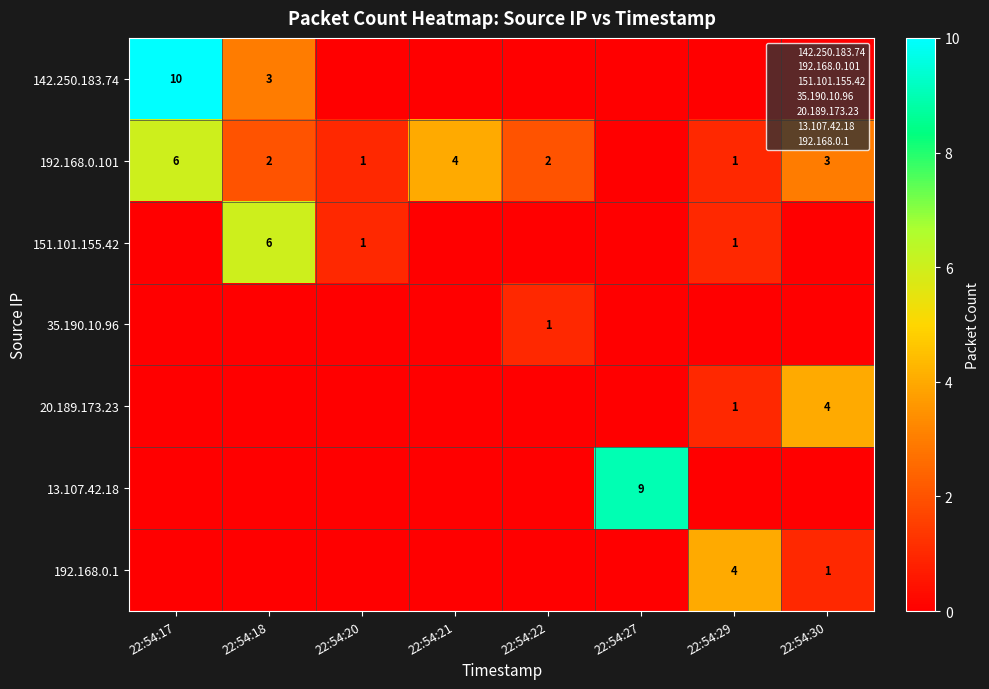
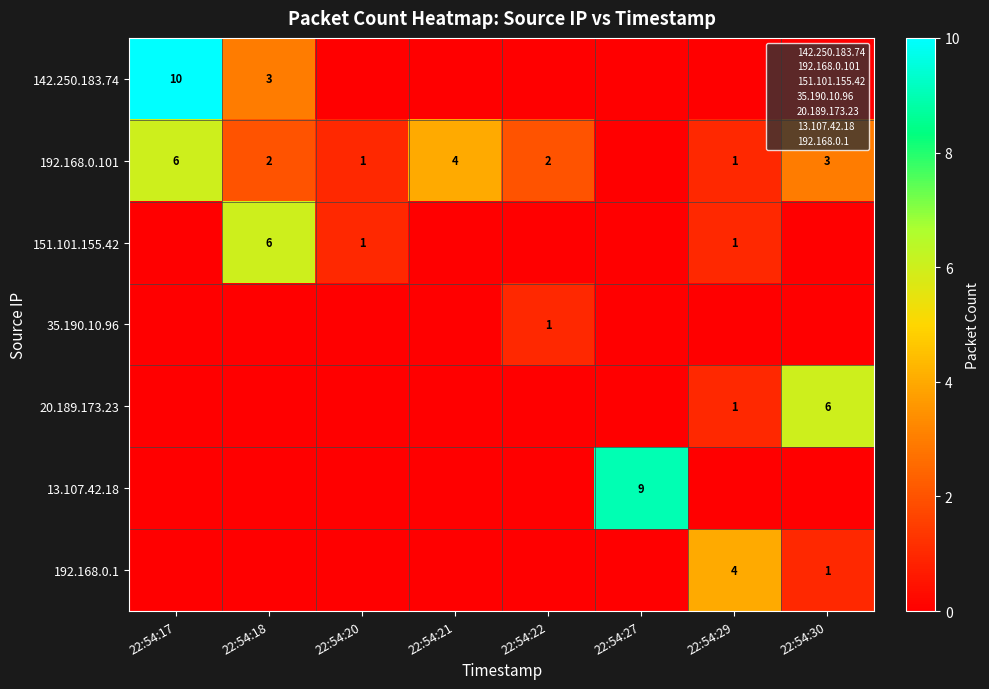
20.189.173.23, 22:54:30: 4 -> 6
